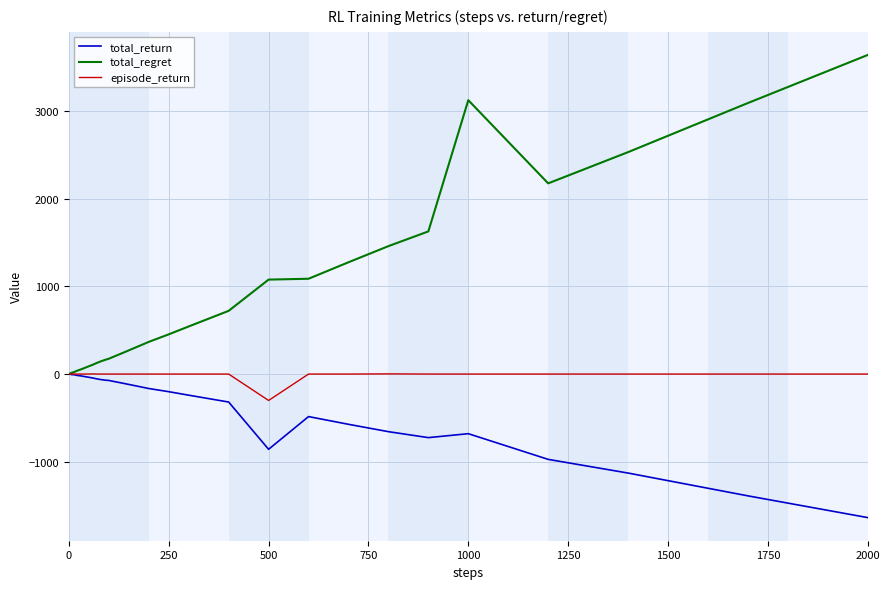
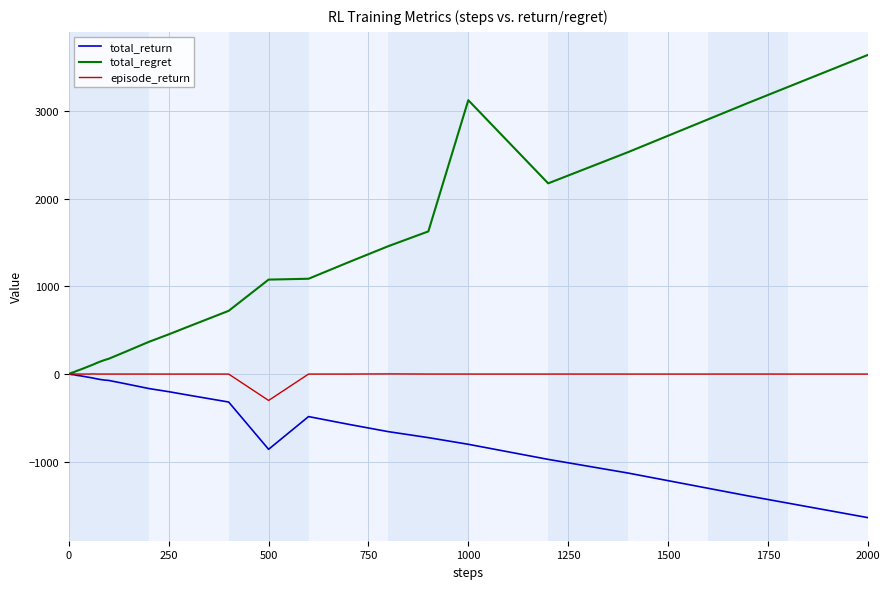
total_return, 1000: -700 -> -800
